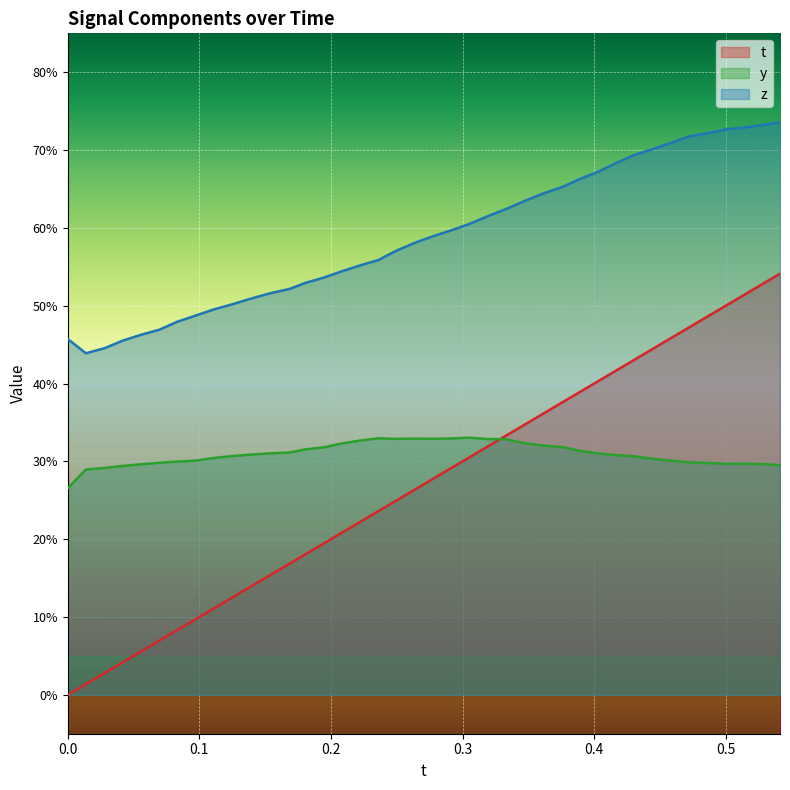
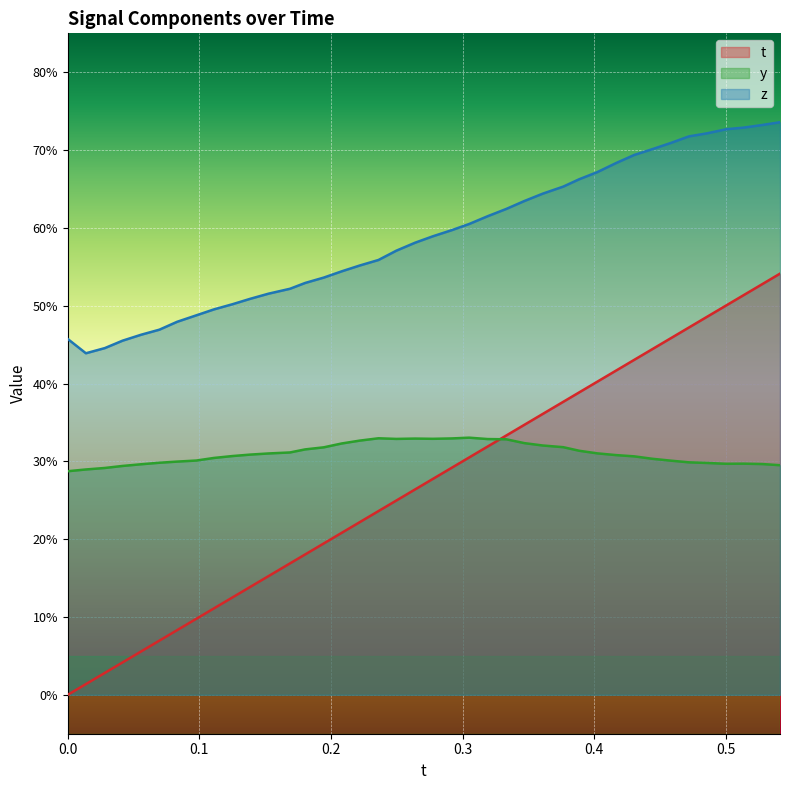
y, 0.0: 27% -> 29%
